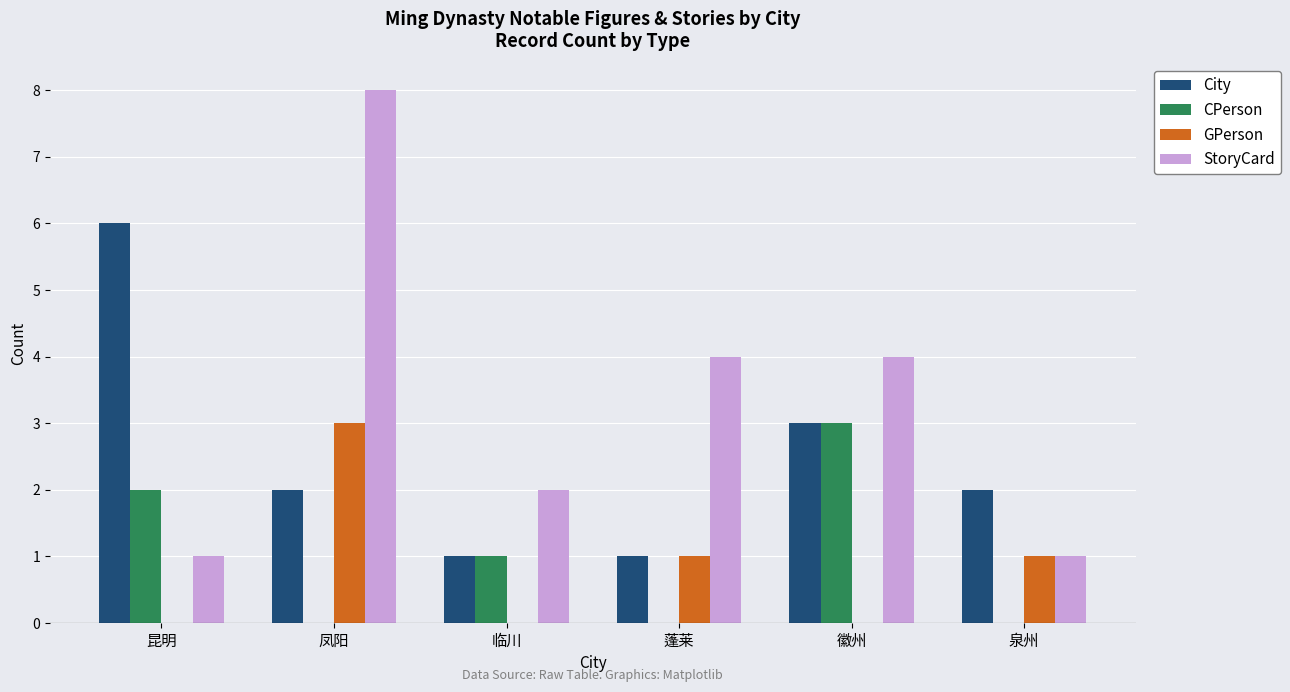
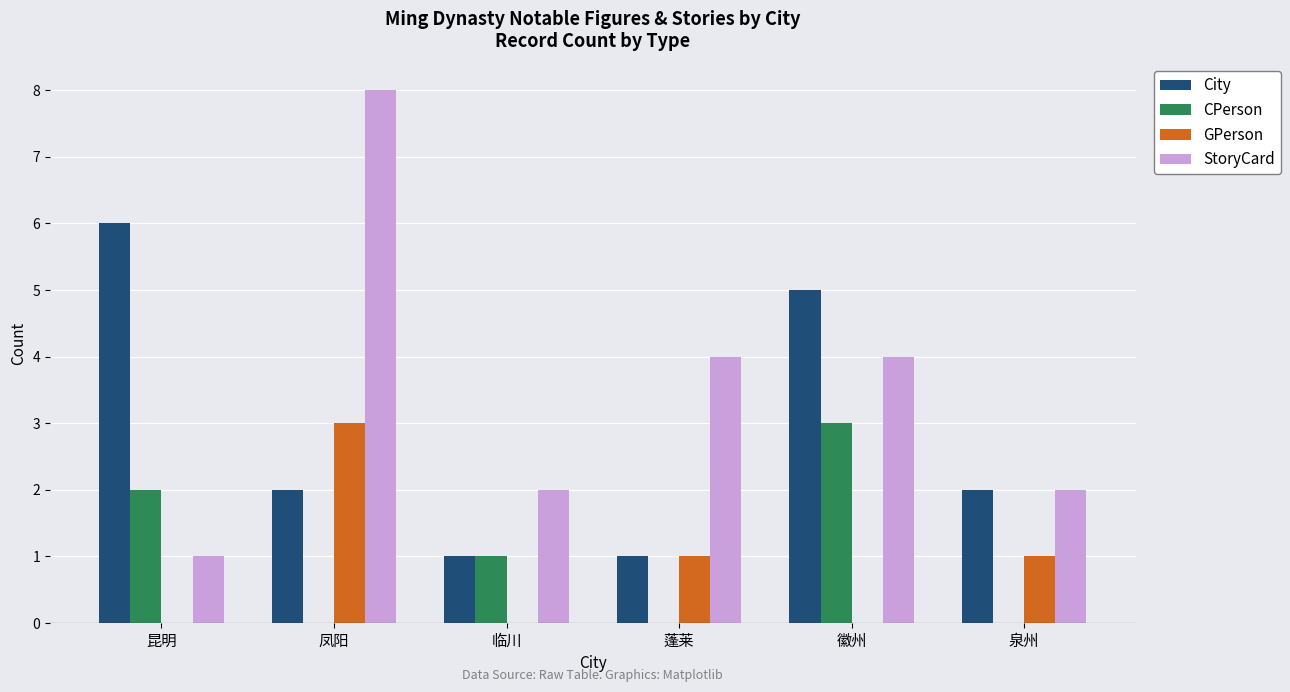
City, 徽州: 3 -> 5
StoryCard, 泉州: 1 -> 2
